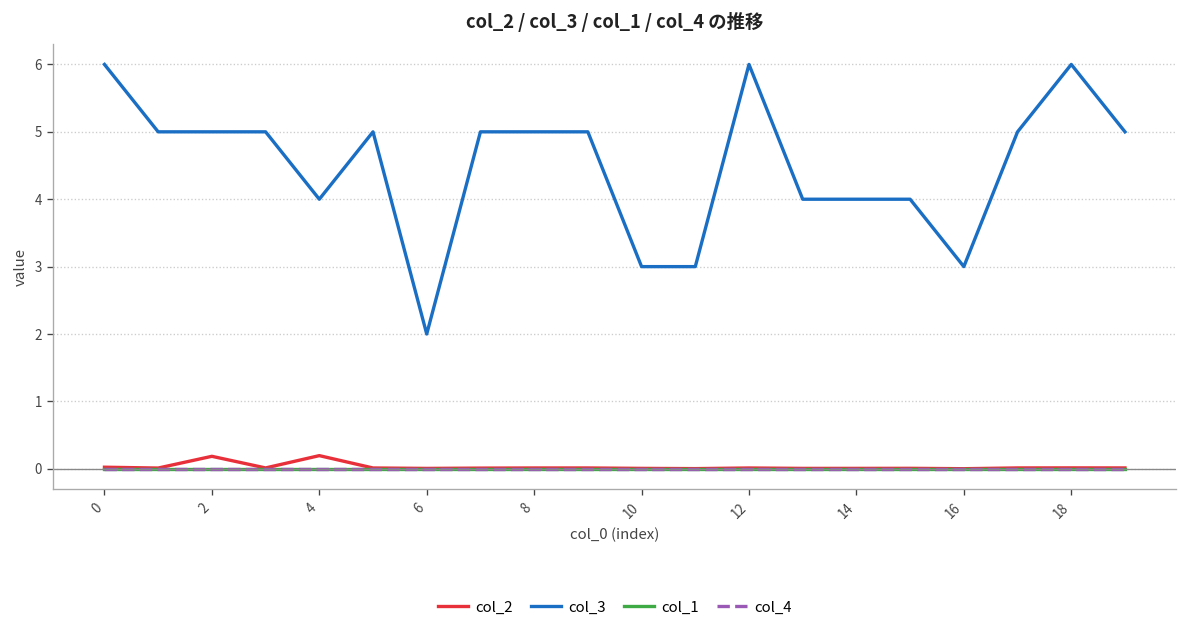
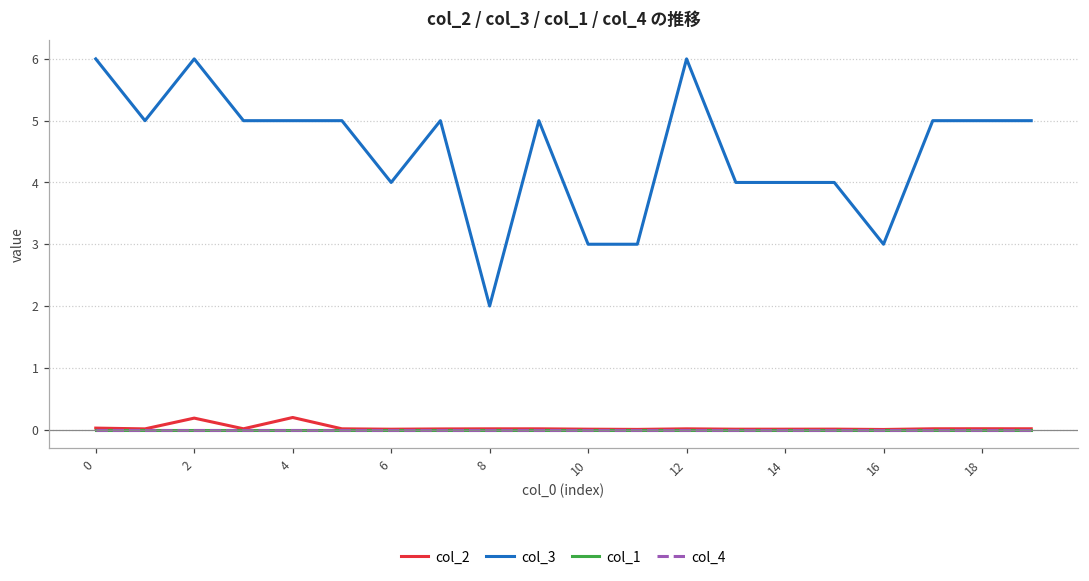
col_3, 2: 5 -> 6
col_3, 4: 4 -> 5
col_3, 6: 2 -> 4
col_3, 8: 5 -> 2
col_3, 18: 6 -> 5
